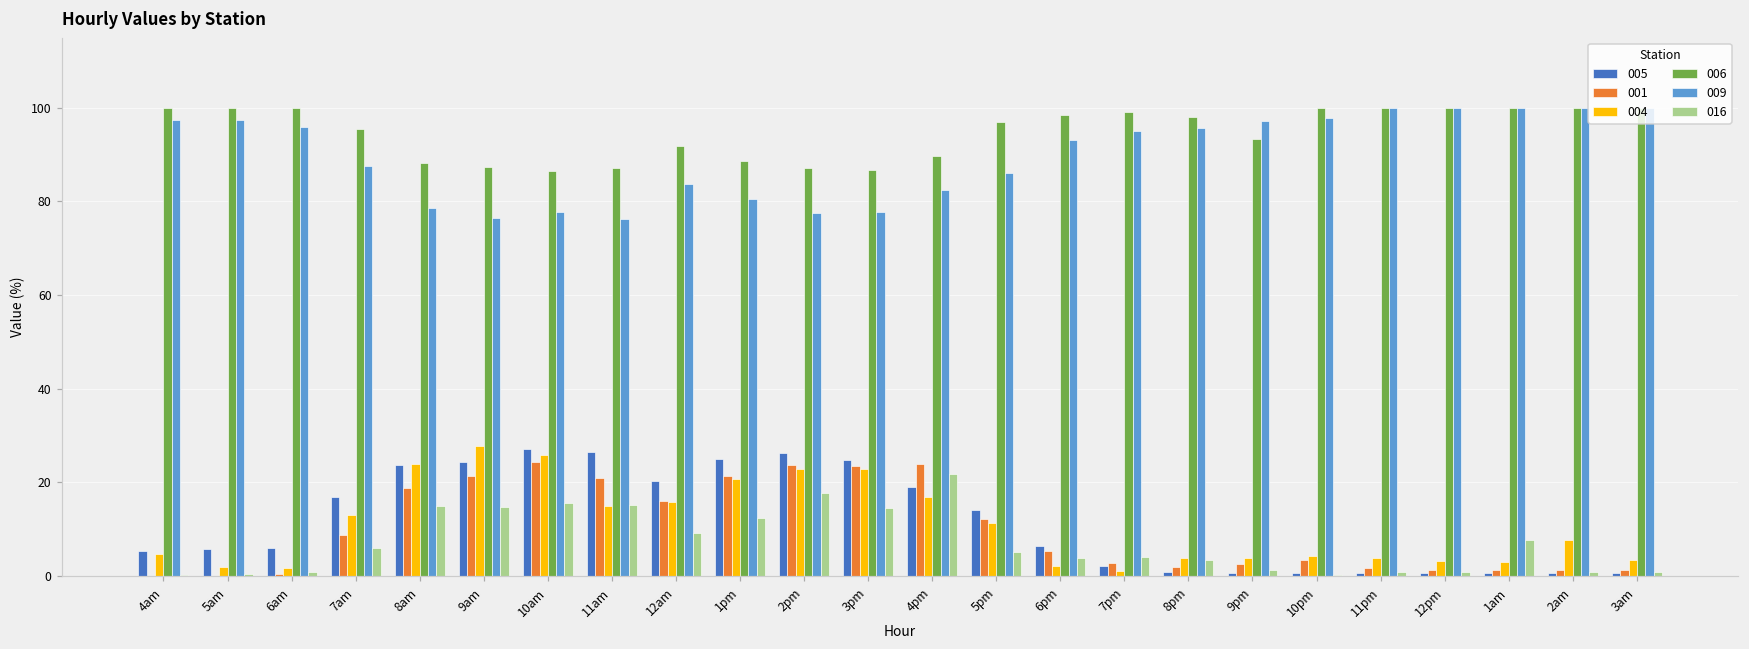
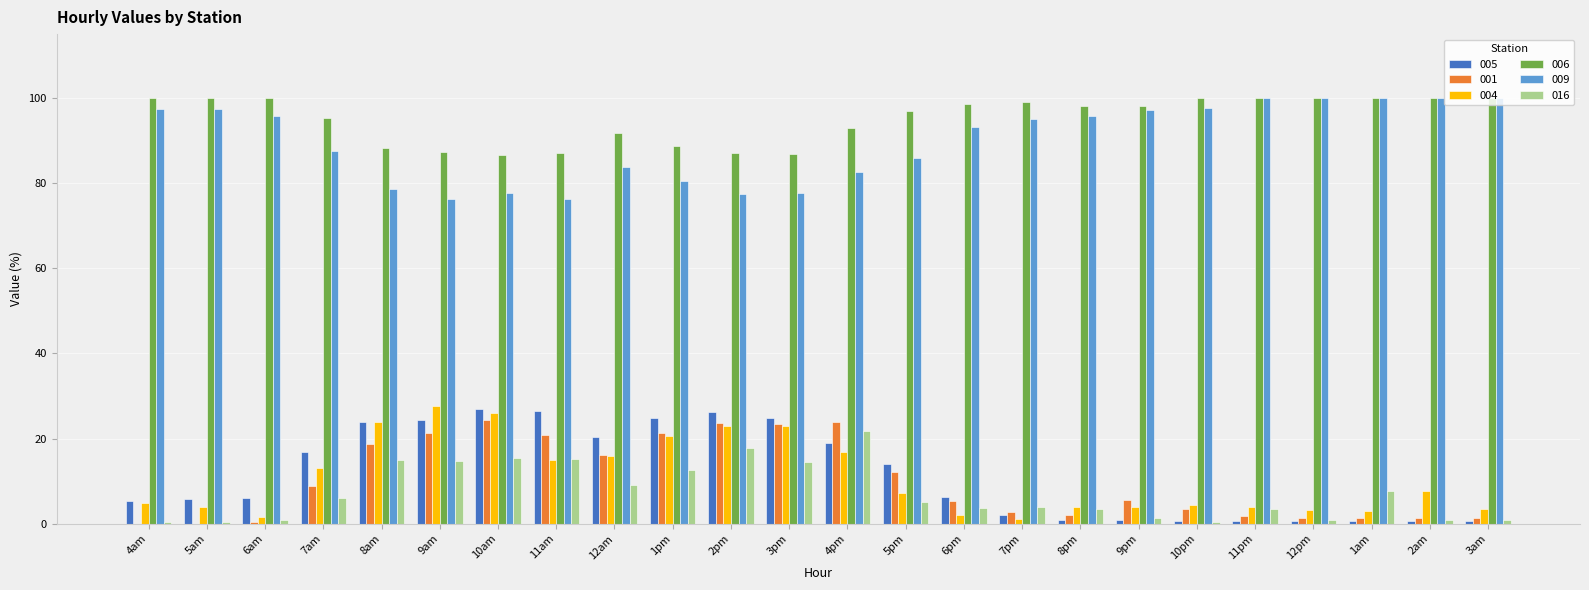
004, 5am: 2 -> 4
006, 4pm: 90 -> 93
004, 5pm: 11 -> 7
001, 9pm: 3 -> 6
006, 9pm: 93 -> 98
016, 11pm: 1 -> 3
